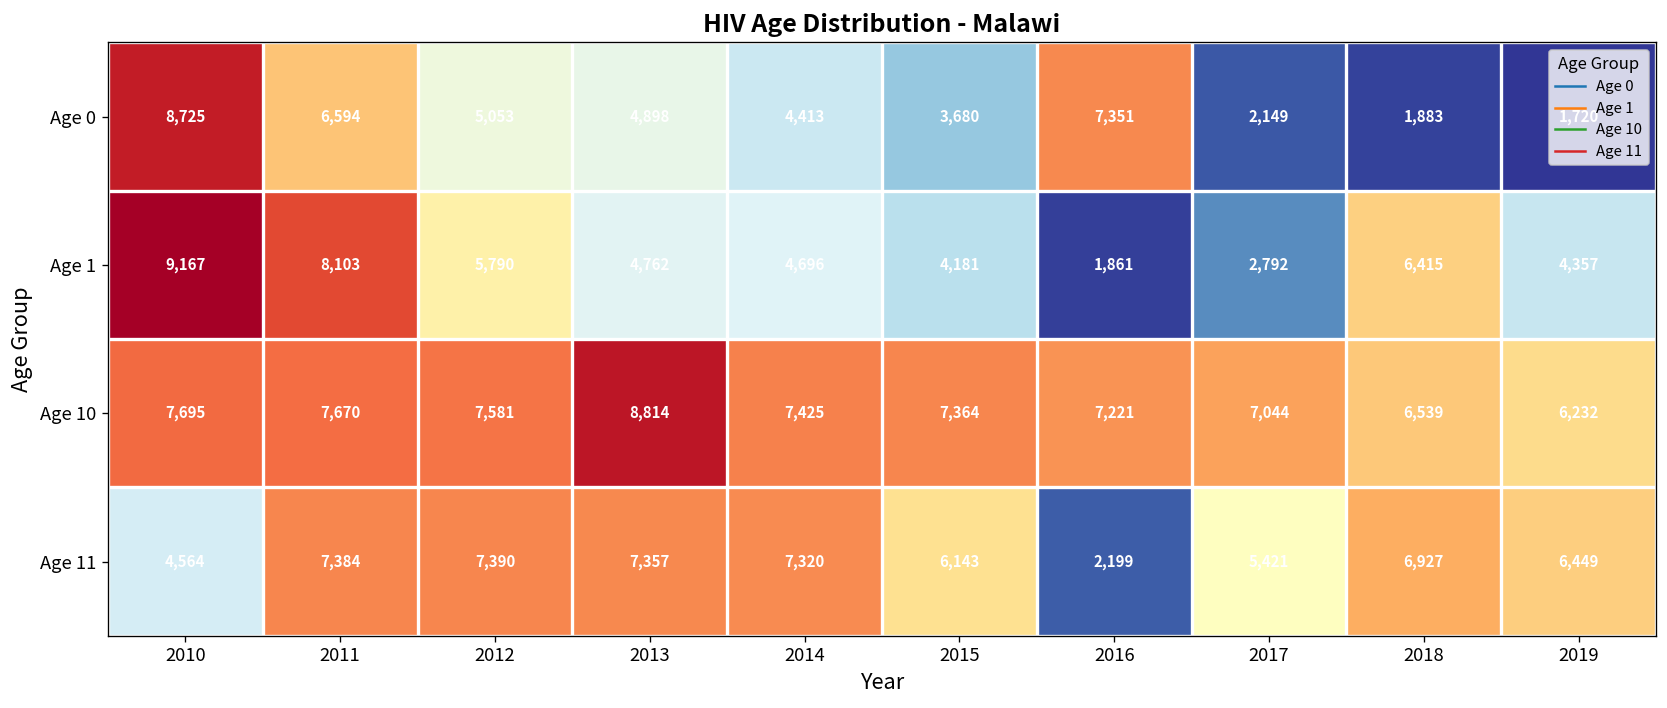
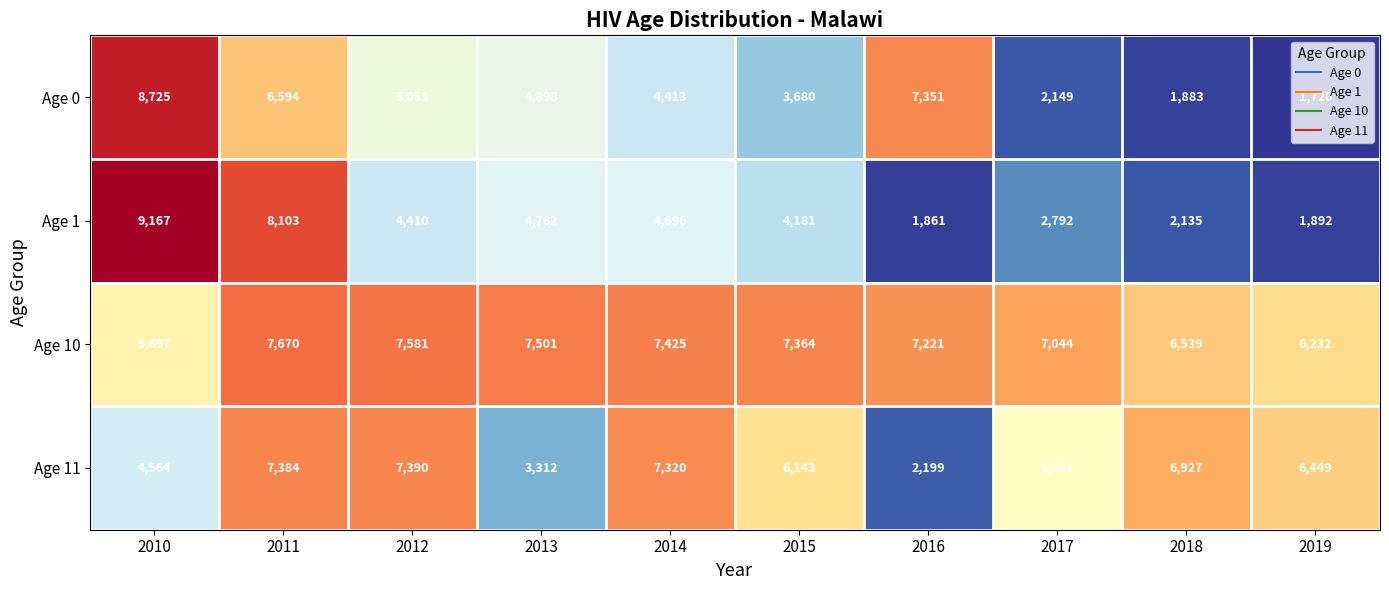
Age 1, 2012: 5,790 -> 4,410
Age 1, 2018: 6,415 -> 2,135
Age 1, 2019: 4,357 -> 1,892
Age 10, 2010: 7,695 -> 5,697
Age 10, 2013: 8,814 -> 7,501
Age 11, 2013: 7,357 -> 3,312
